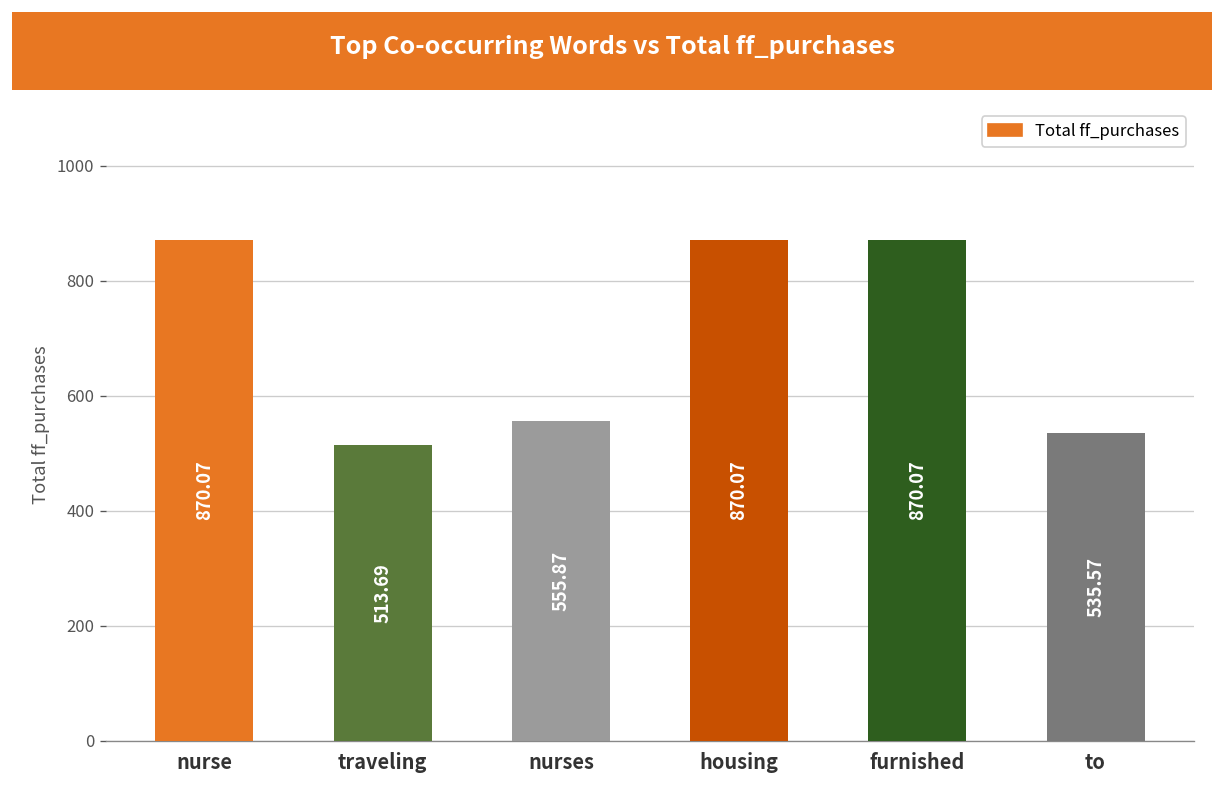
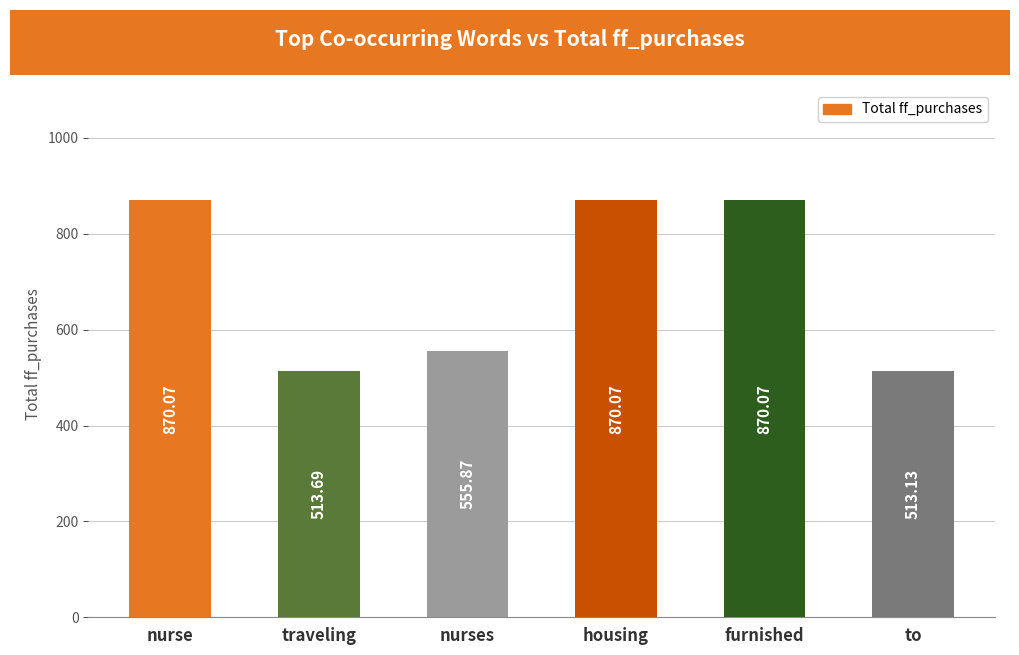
to: 535.57 -> 513.13
